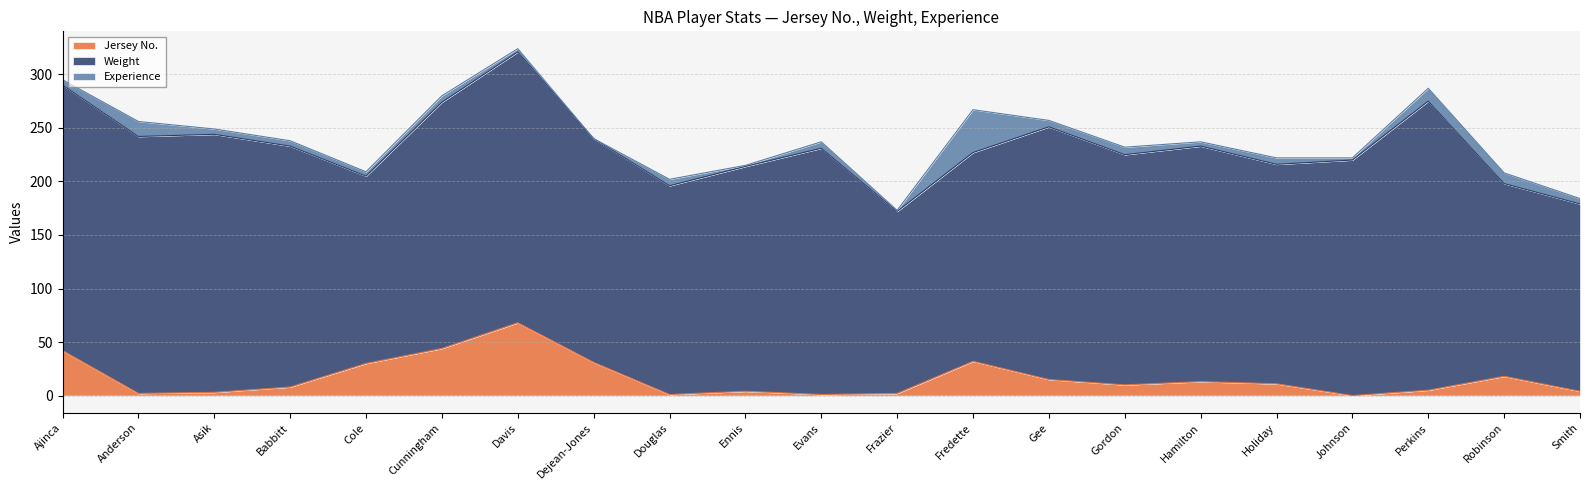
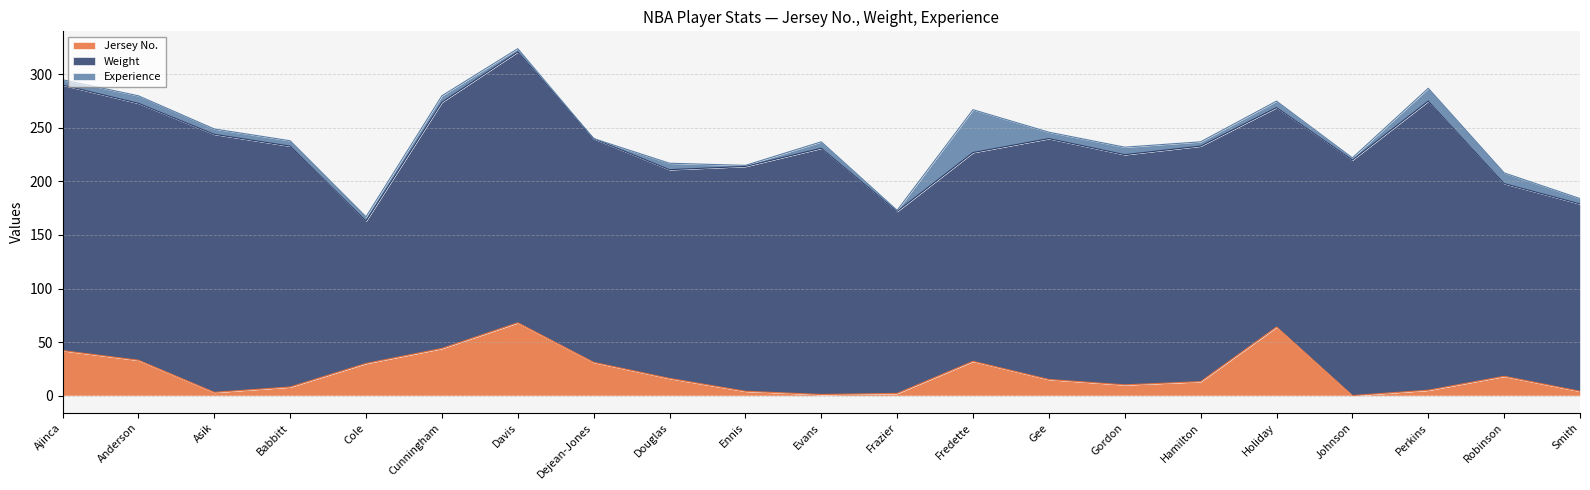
Jersey No., Anderson: 2 -> 33
Experience, Anderson: 14 -> 7
Weight, Cole: 175 -> 133
Jersey No., Douglas: 1 -> 16
Weight, Gee: 236 -> 225
Jersey No., Holiday: 11 -> 64
